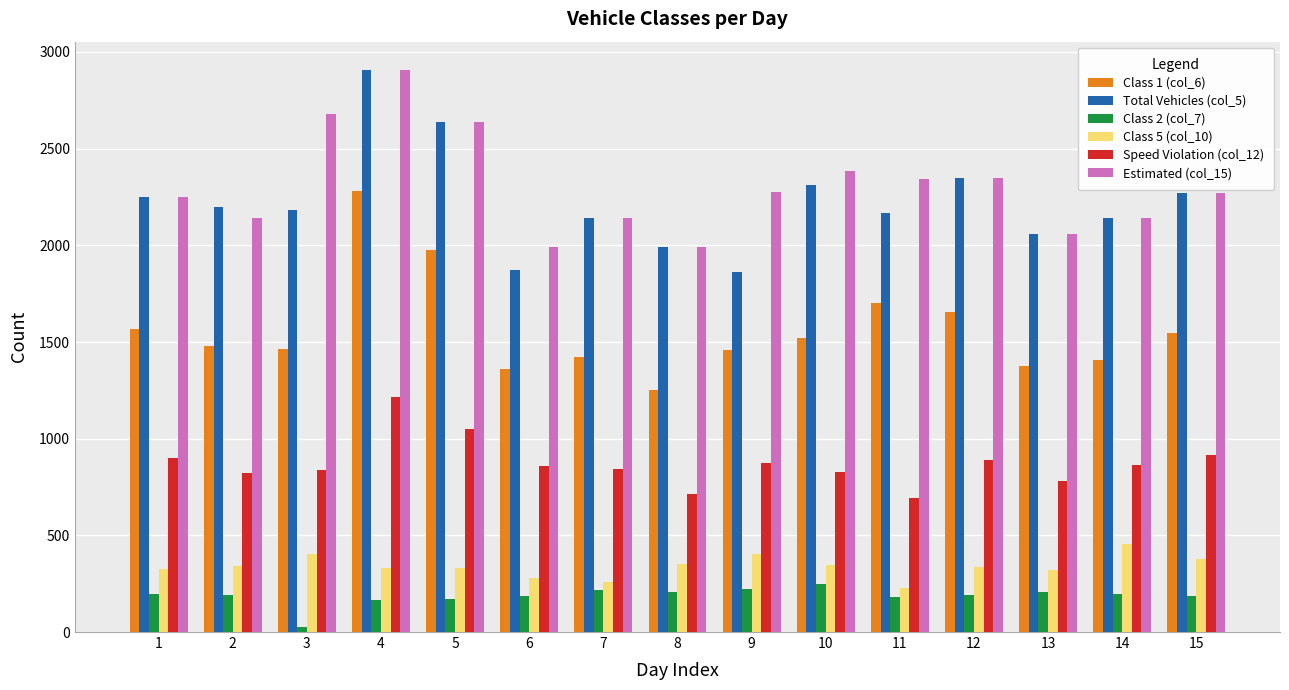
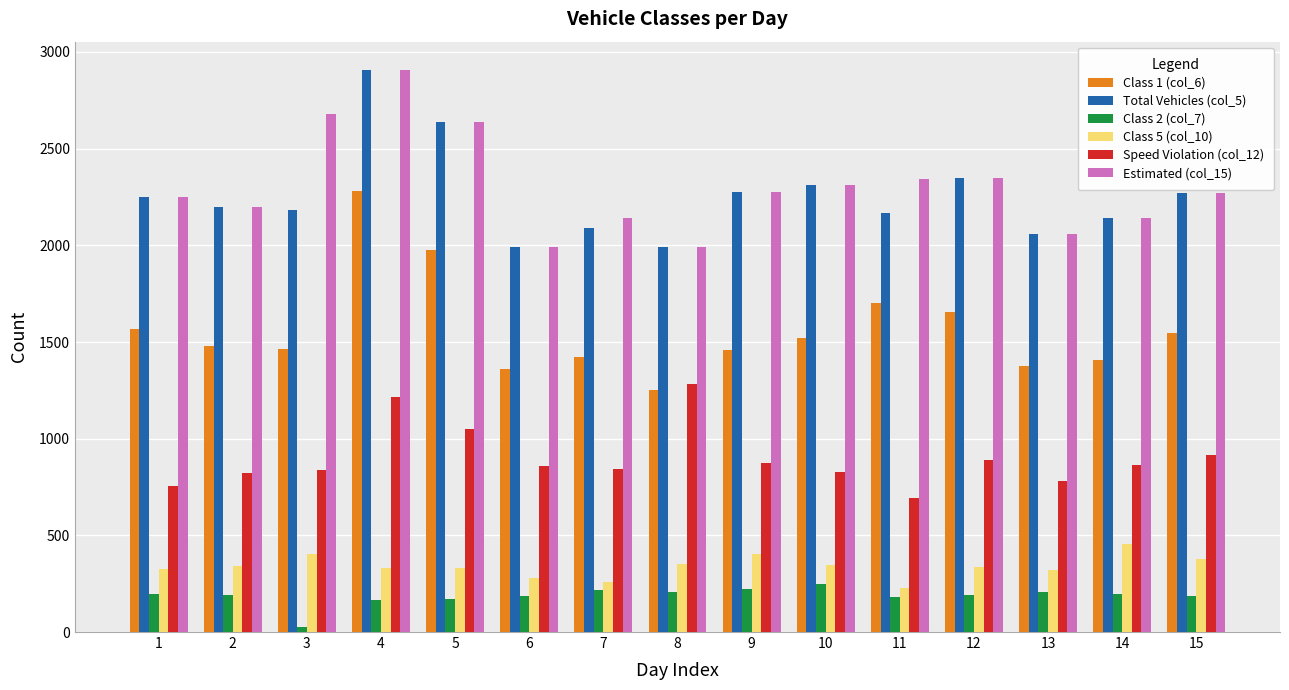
Speed Violation (col_12), 1: 900 -> 760
Estimated (col_15), 2: 2140 -> 2200
Total Vehicles (col_5), 6: 1880 -> 1990
Total Vehicles (col_5), 7: 2140 -> 2090
Speed Violation (col_12), 8: 710 -> 1280
Total Vehicles (col_5), 9: 1860 -> 2270
Estimated (col_15), 10: 2380 -> 2310
